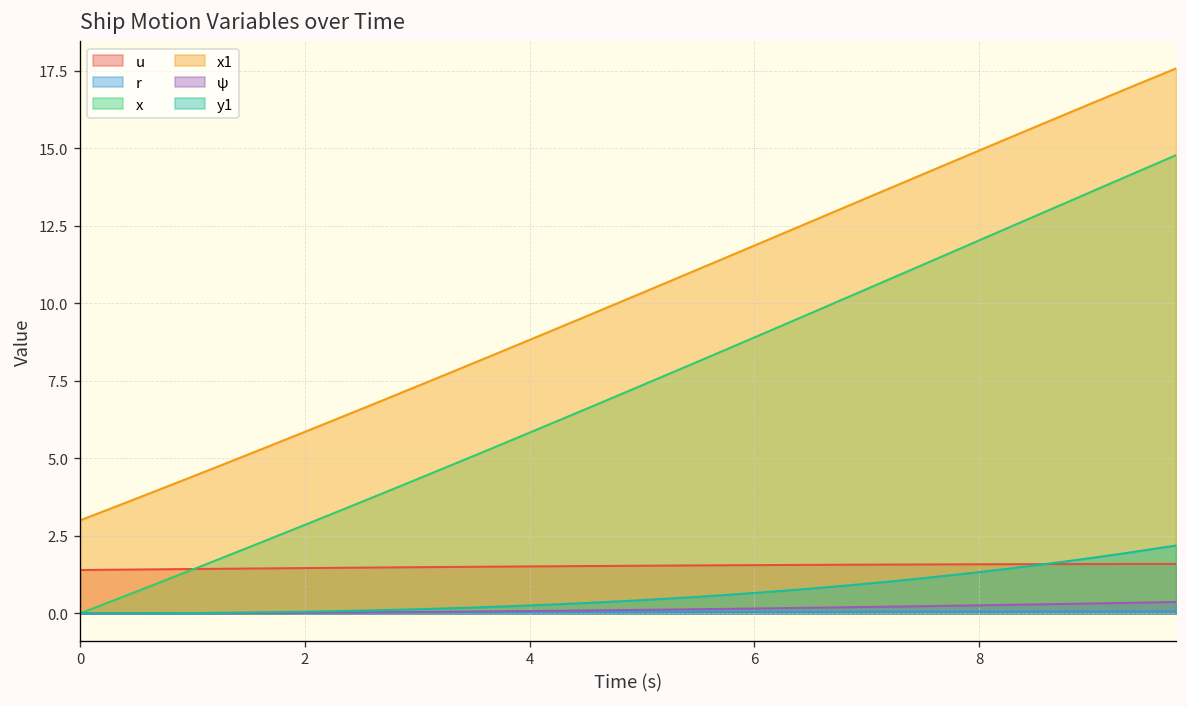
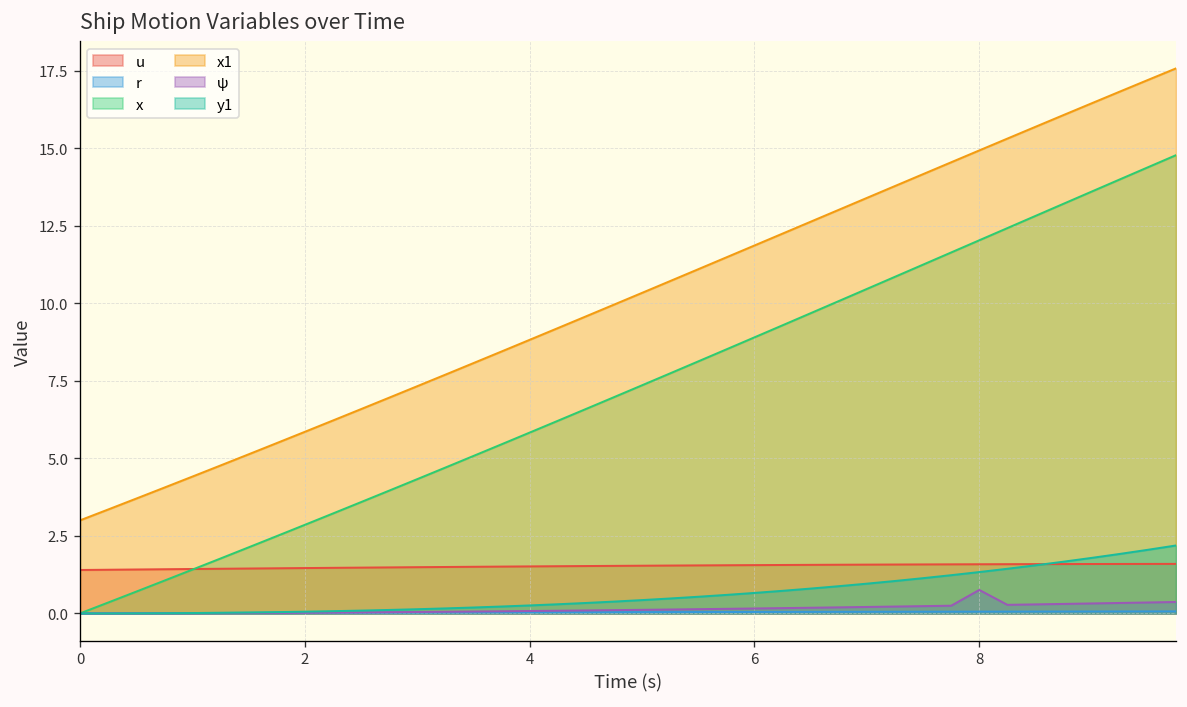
ψ, 8: 0.3 -> 0.8
